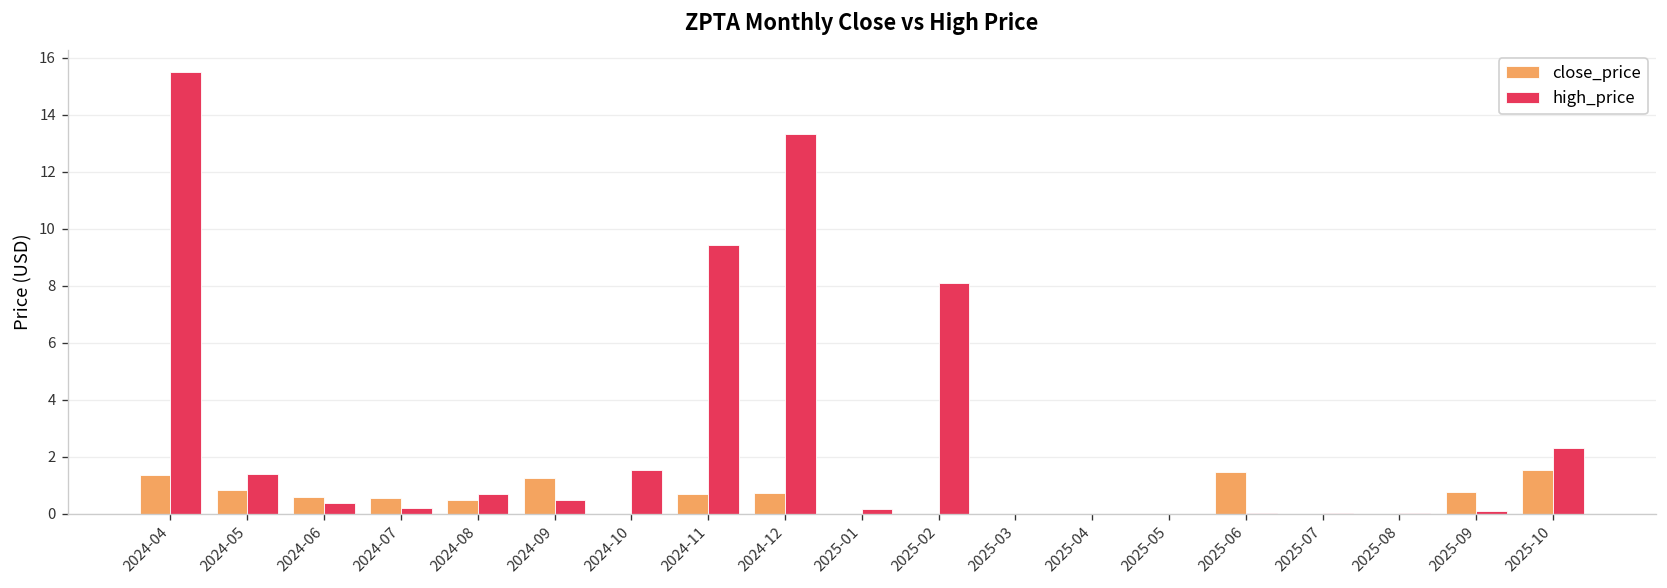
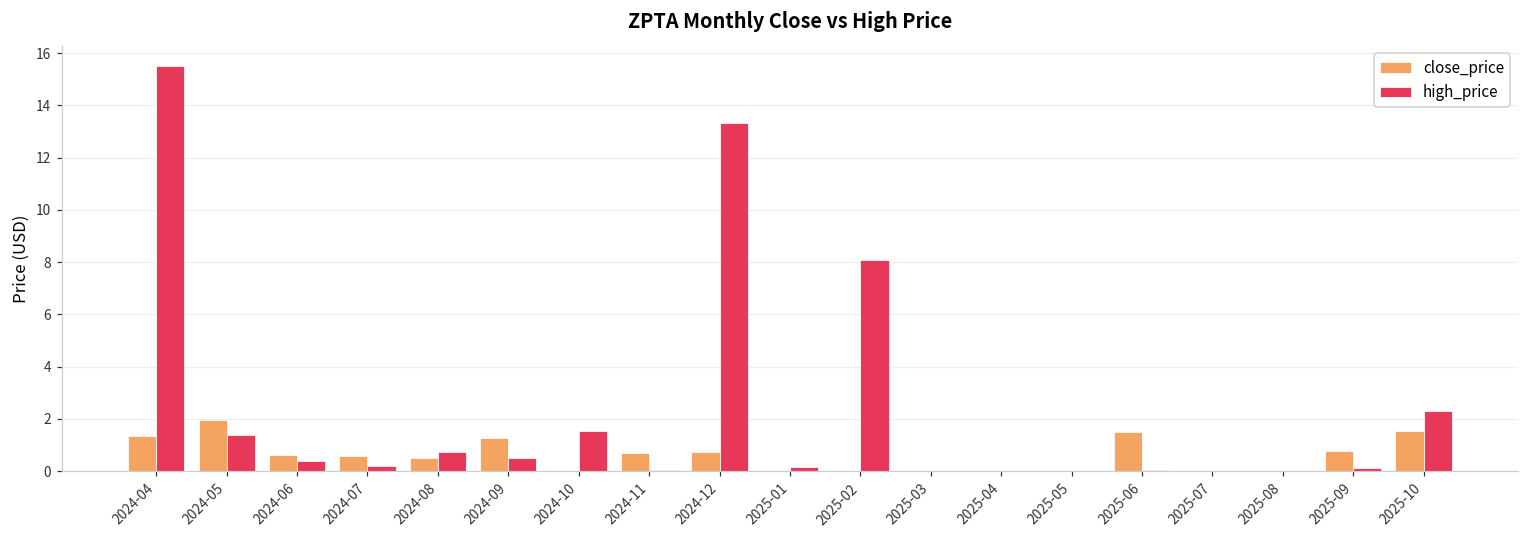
close_price, 2024-05: 0.9 -> 2.0
high_price, 2024-11: 9.4 -> 0.0
